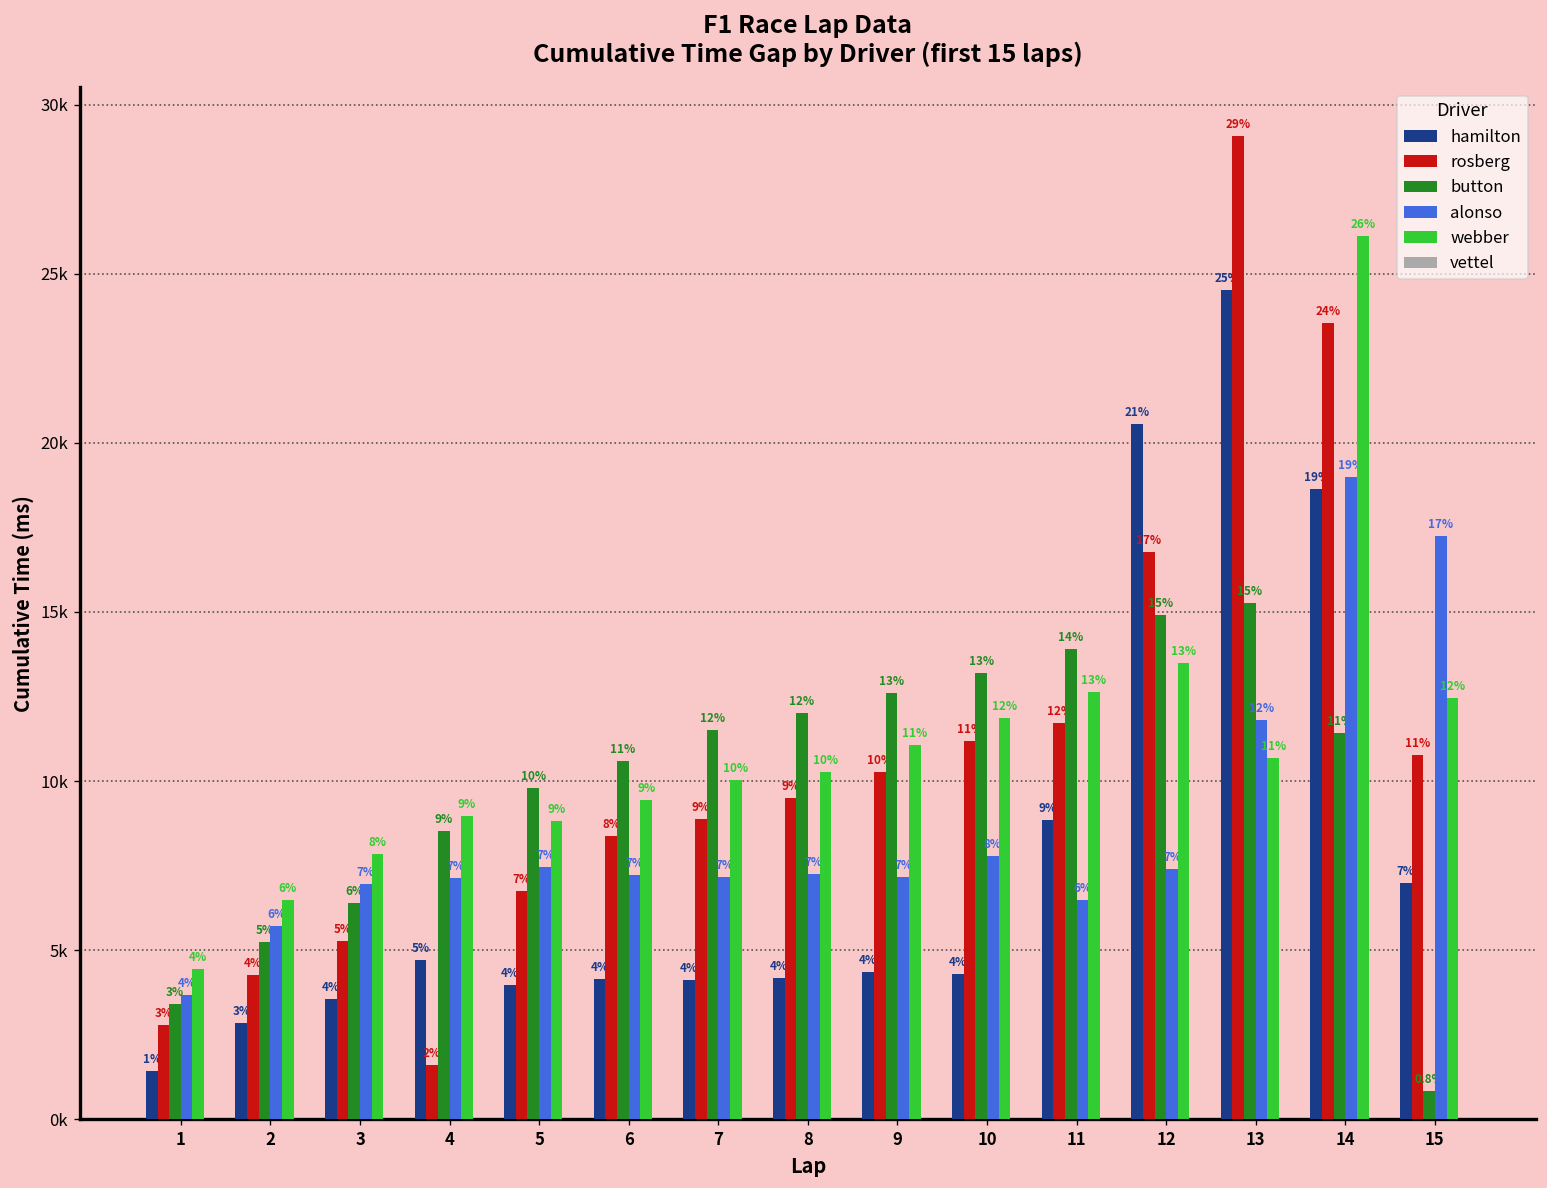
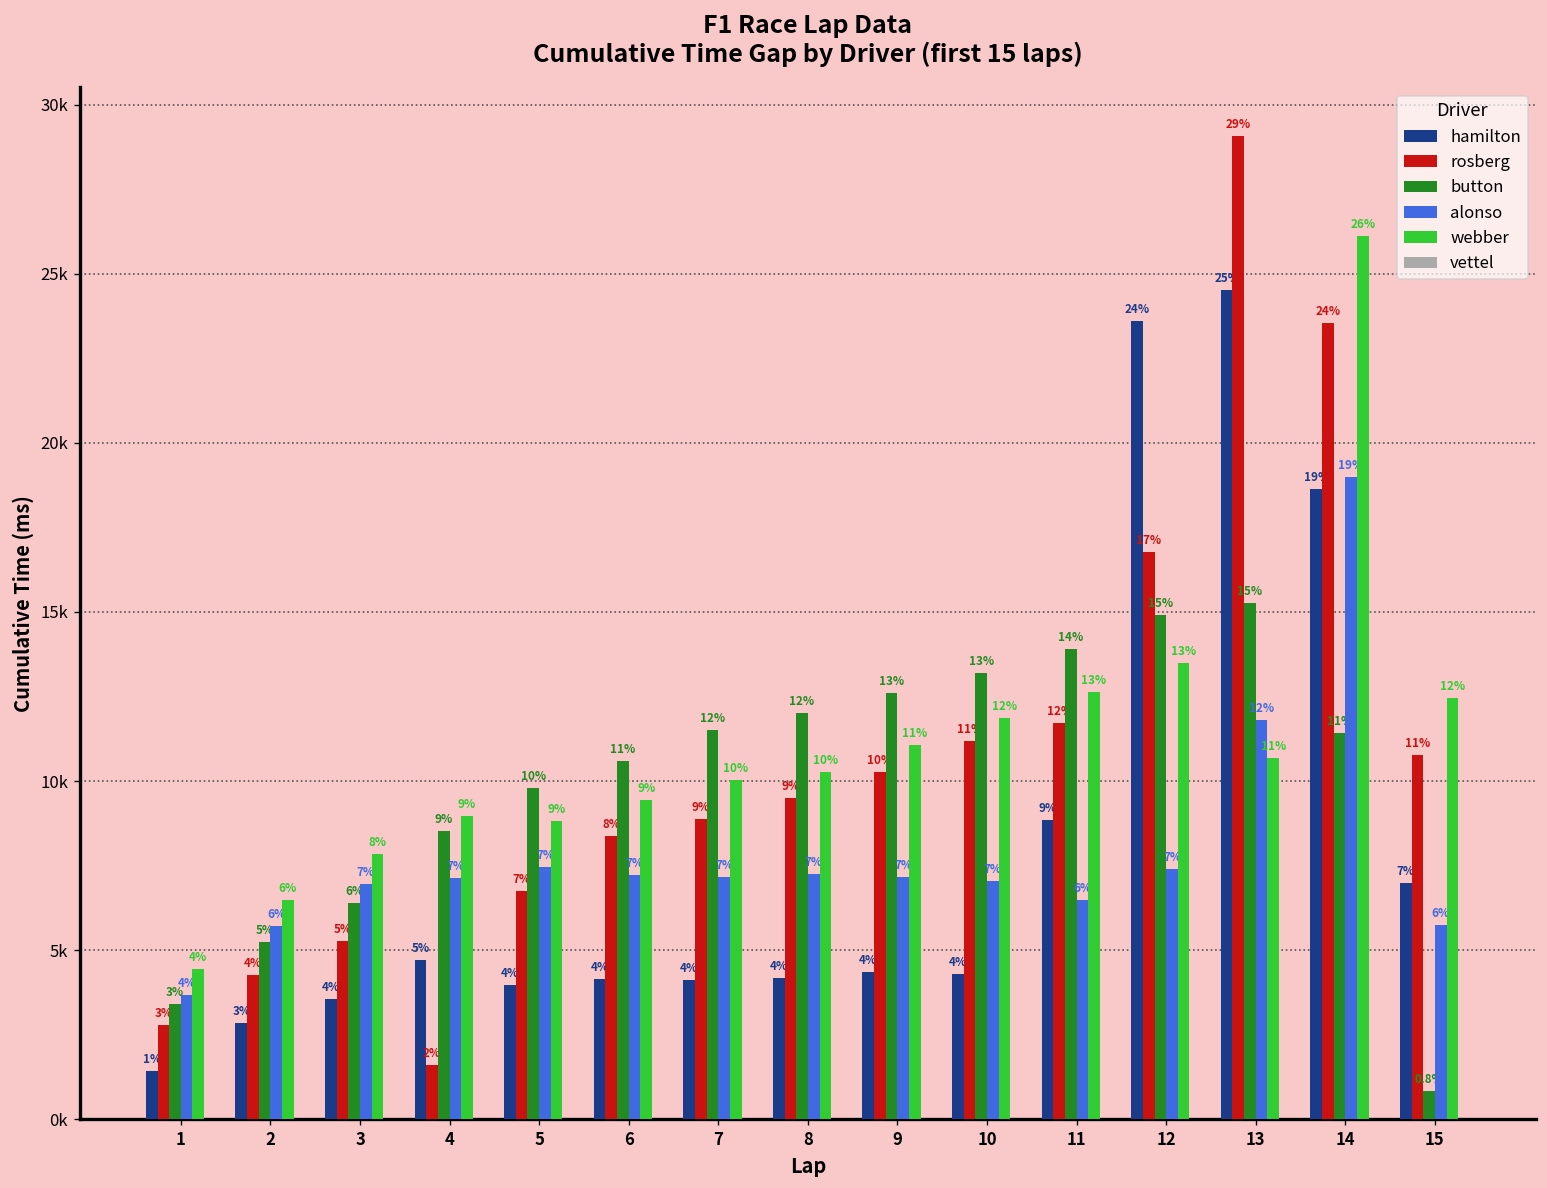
alonso, 10: 8% -> 7%
hamilton, 12: 21% -> 24%
alonso, 15: 17% -> 6%
